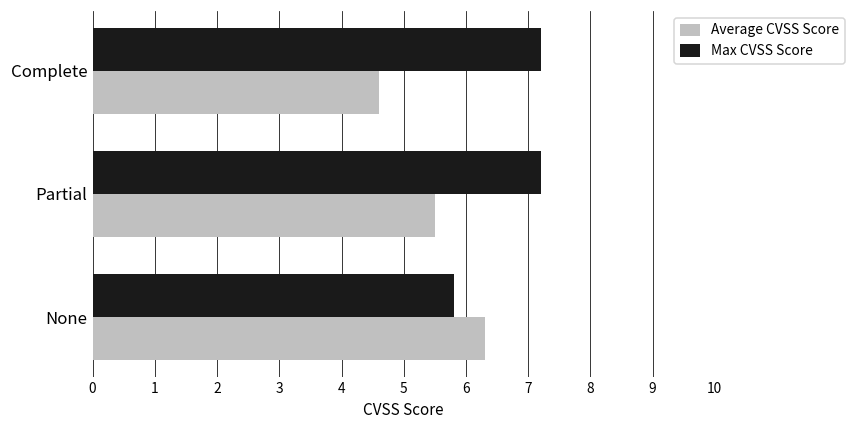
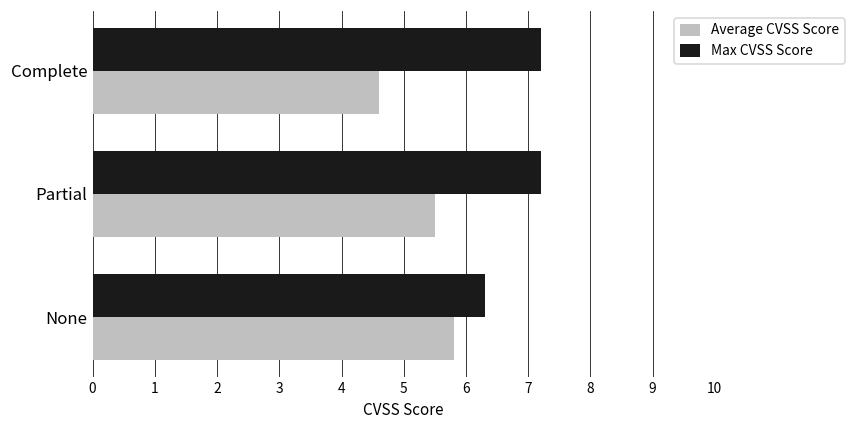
Max CVSS Score, None: 5.8 -> 6.3
Average CVSS Score, None: 6.3 -> 5.8
